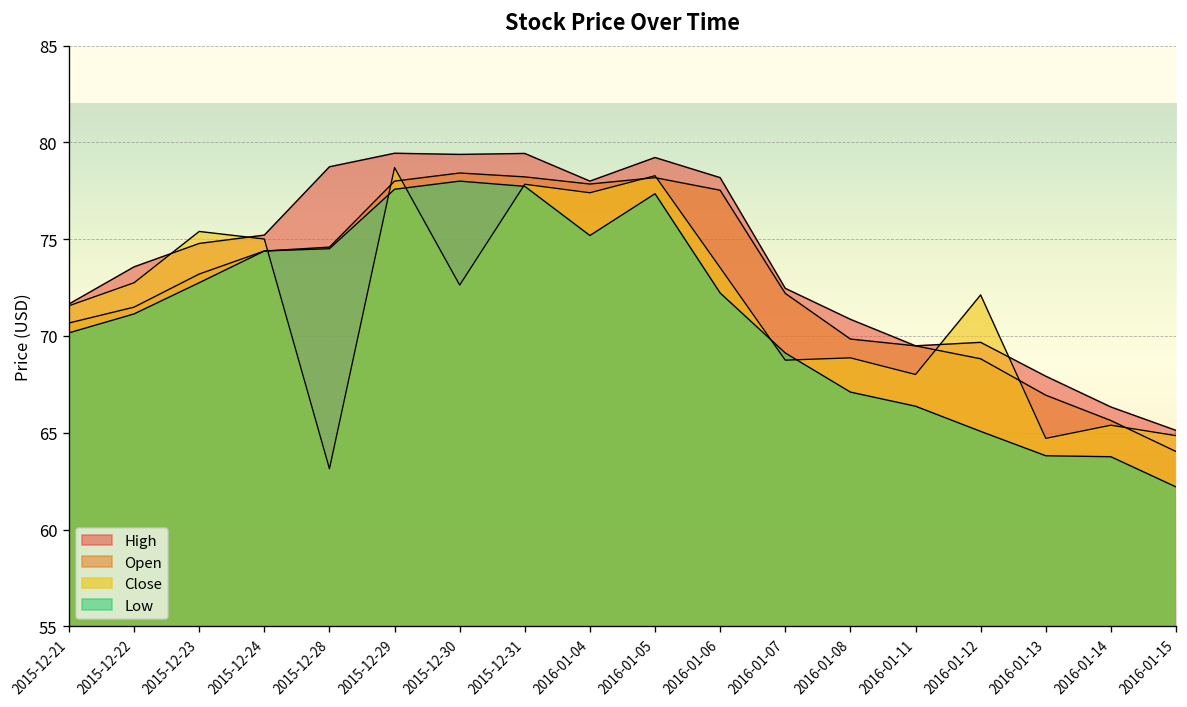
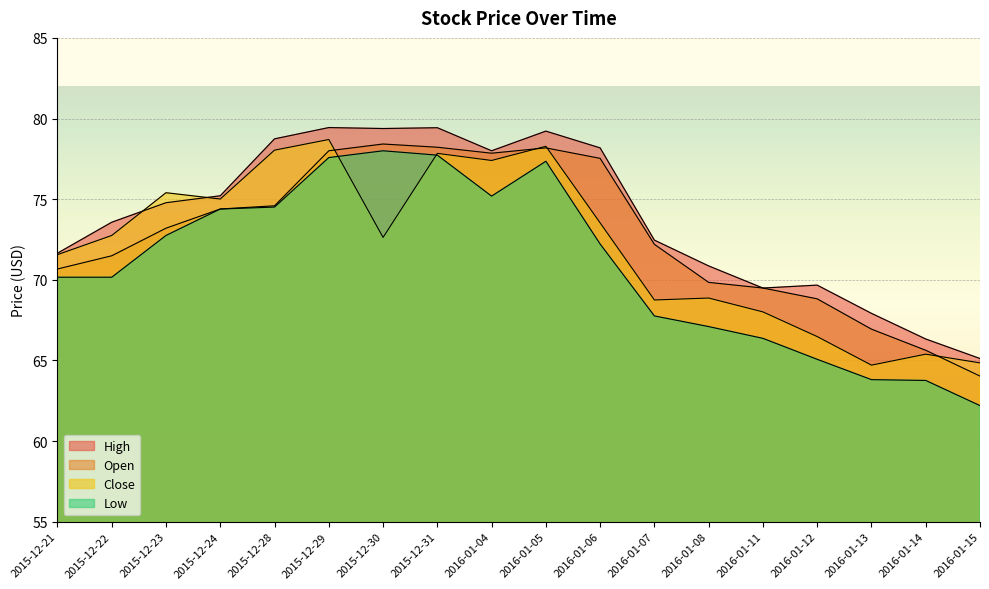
Low, 2015-12-22: 71.1 -> 70.2
Close, 2015-12-28: 63.1 -> 78.0
Low, 2016-01-07: 69.1 -> 67.8
Close, 2016-01-12: 72.1 -> 66.5
